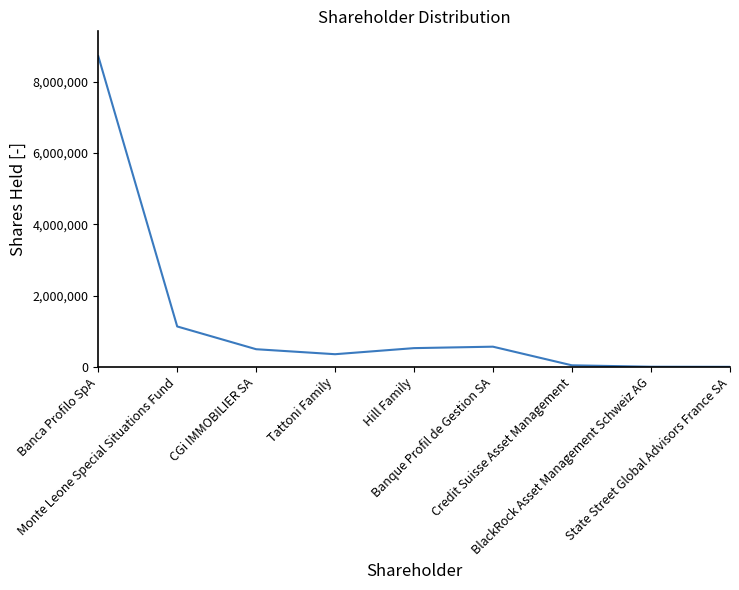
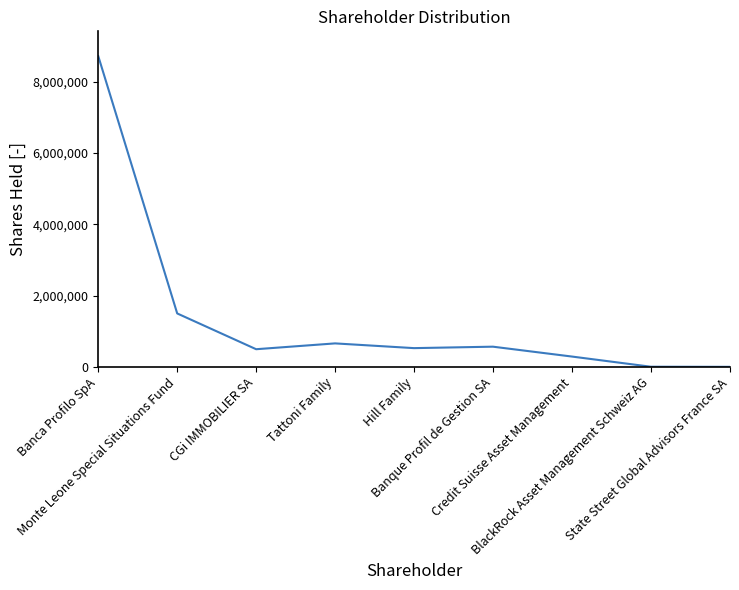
Monte Leone Special Situations Fund: 1,100,000 -> 1,500,000
Tattoni Family: 400,000 -> 700,000
Credit Suisse Asset Management: 0 -> 300,000
